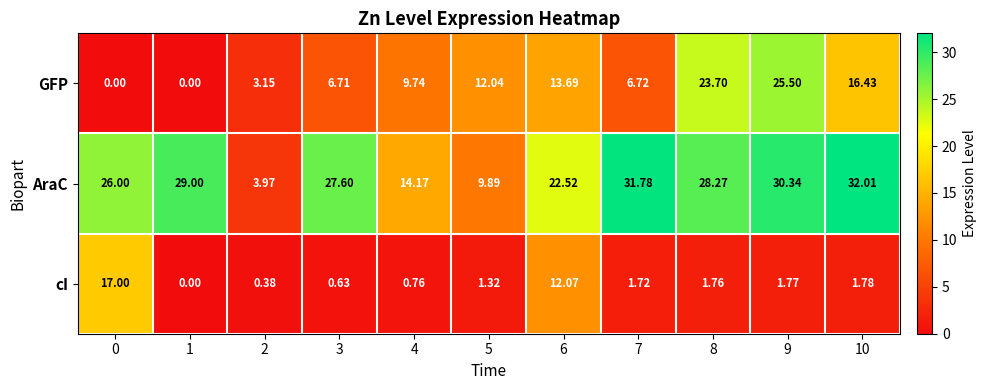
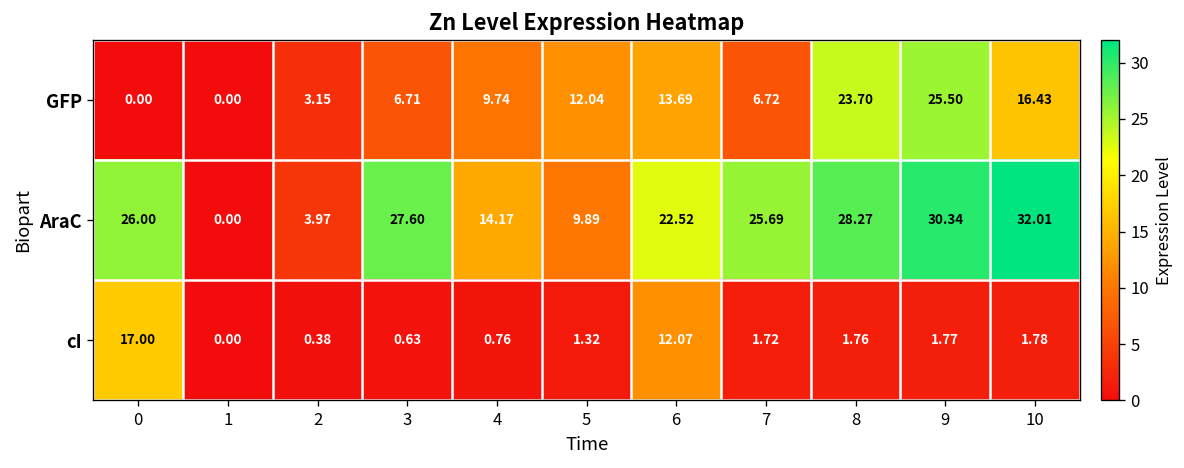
AraC, 1: 29.00 -> 0.00
AraC, 7: 31.78 -> 25.69
